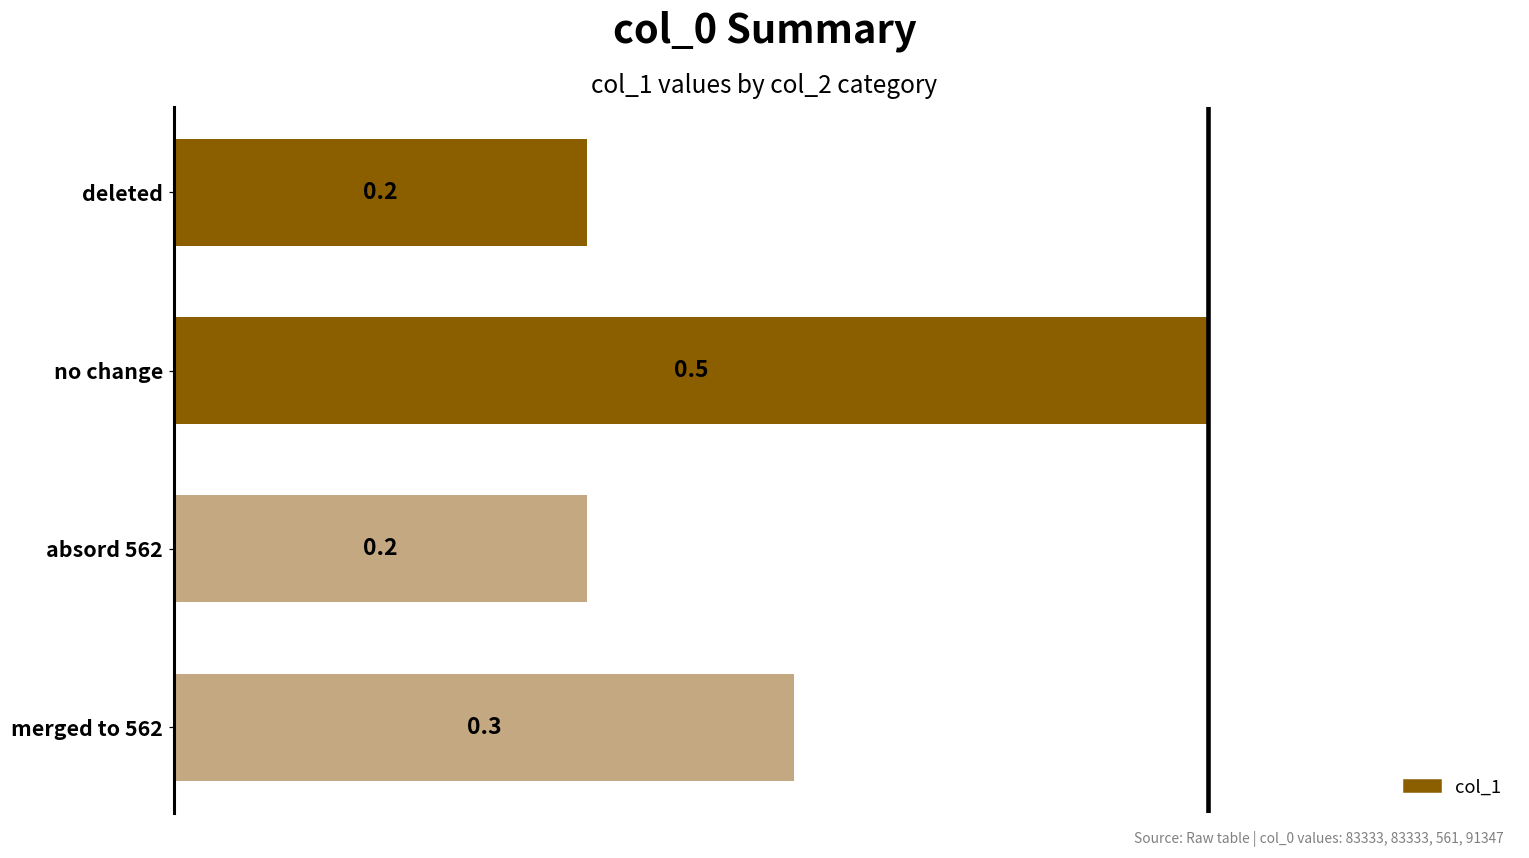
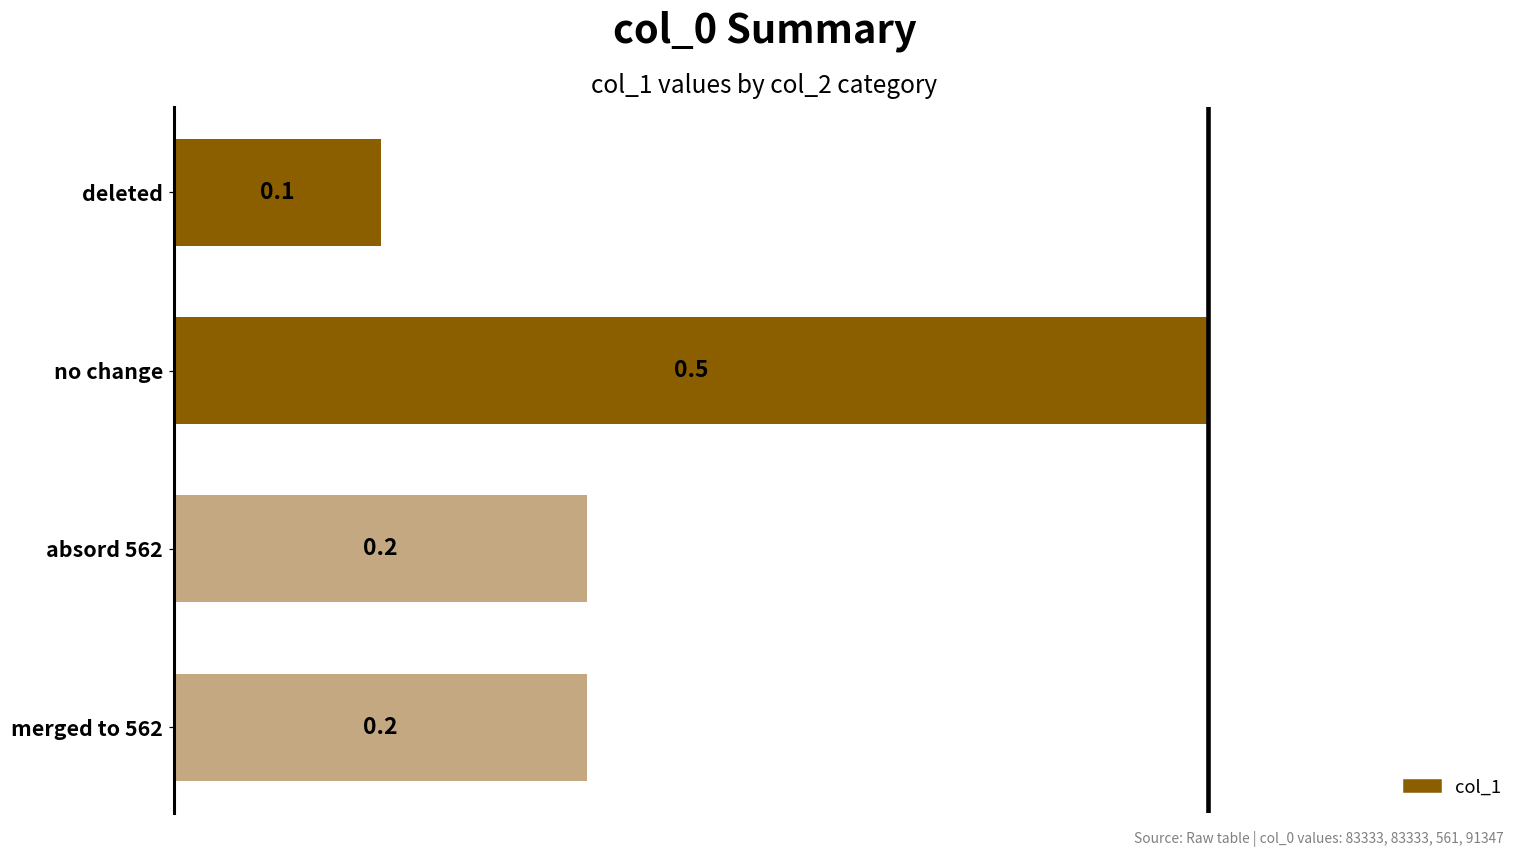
deleted: 0.2 -> 0.1
merged to 562: 0.3 -> 0.2
